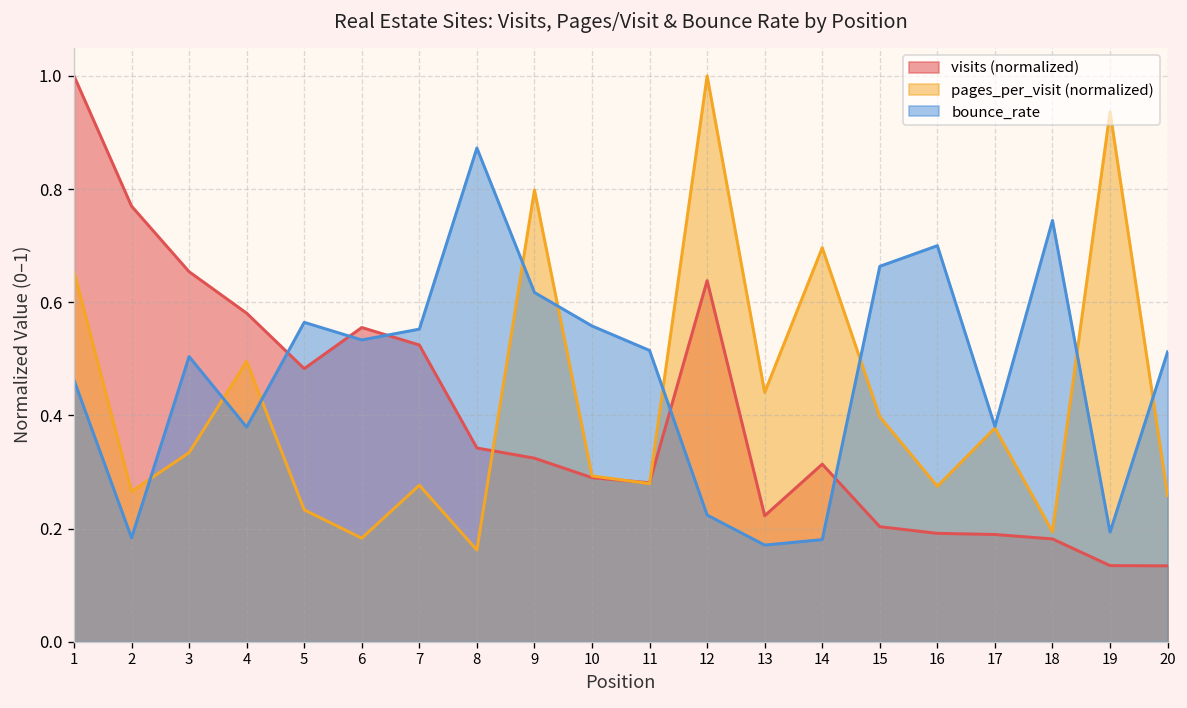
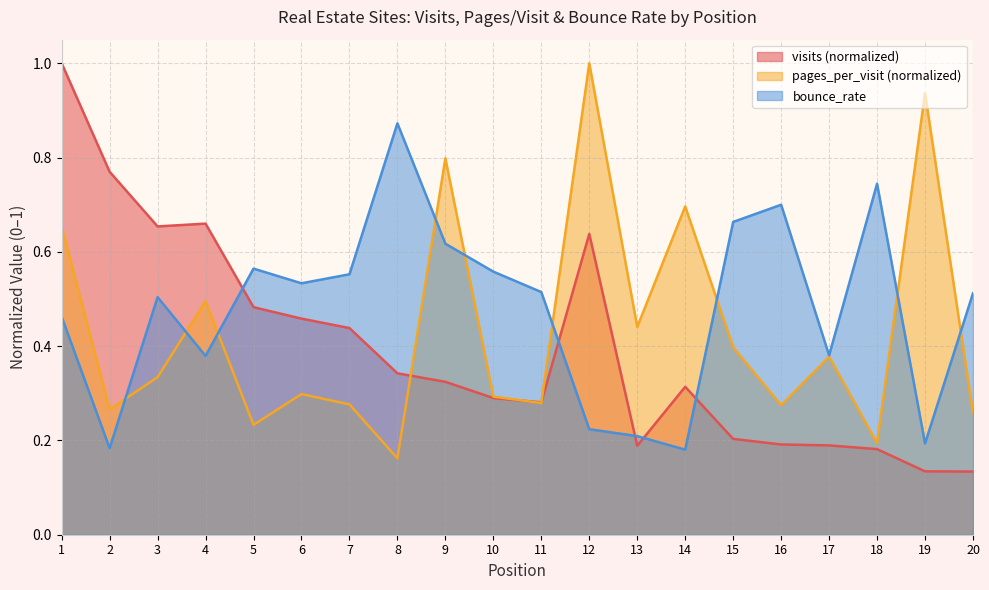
visits (normalized), 4: 0.58 -> 0.66
visits (normalized), 6: 0.56 -> 0.46
pages_per_visit (normalized), 6: 0.18 -> 0.30
visits (normalized), 7: 0.52 -> 0.44
visits (normalized), 13: 0.22 -> 0.19
bounce_rate, 13: 0.17 -> 0.21
